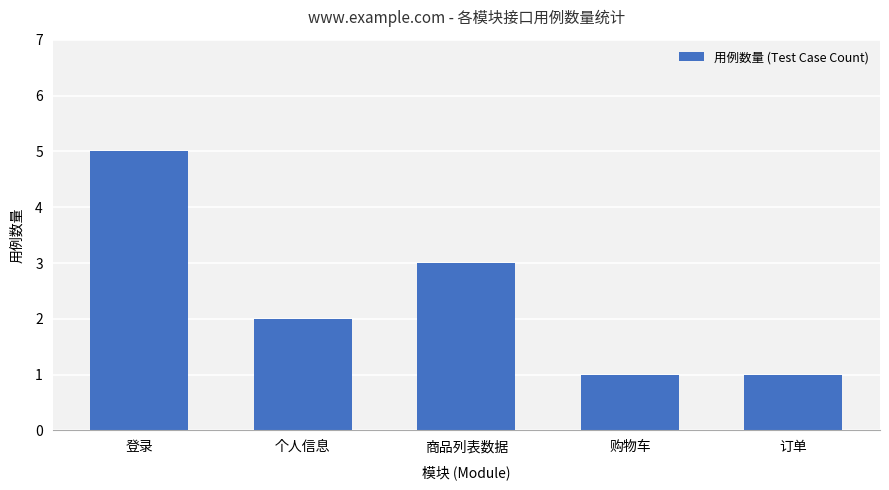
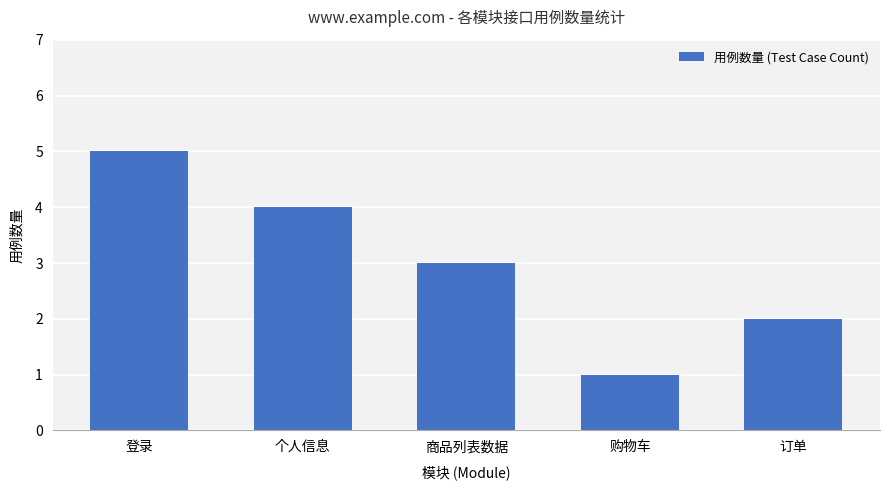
个人信息: 2 -> 4
订单: 1 -> 2
